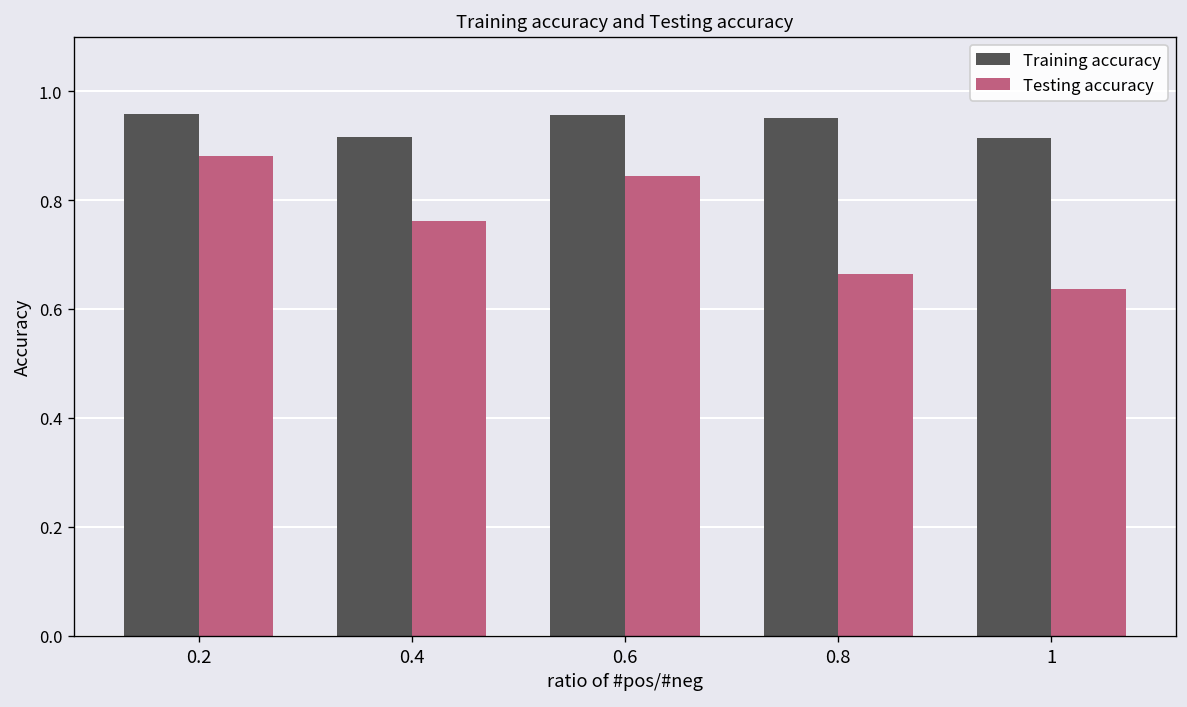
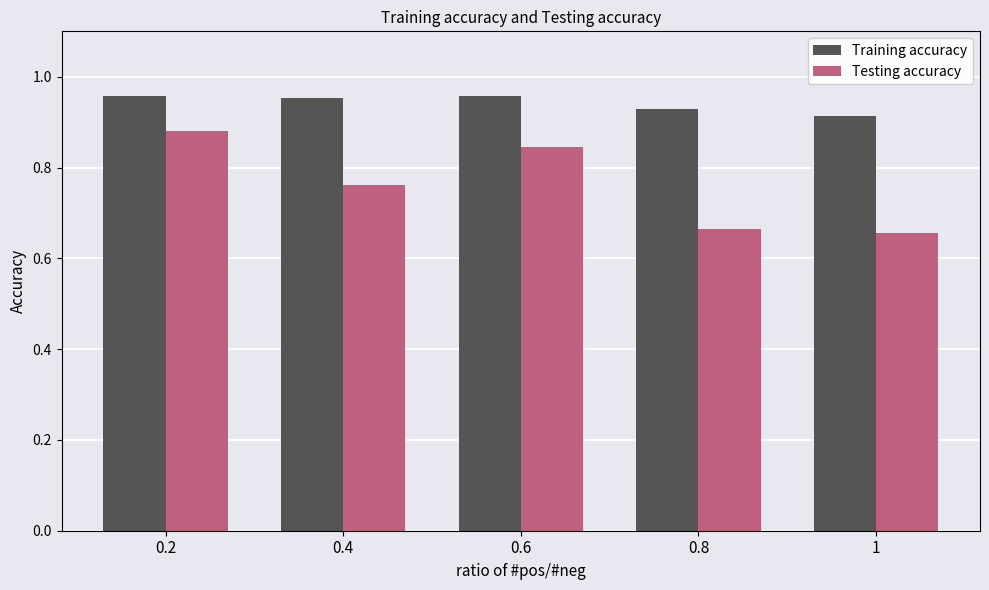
Training accuracy, 0.4: 0.92 -> 0.95
Training accuracy, 0.8: 0.95 -> 0.93
Testing accuracy, 1: 0.64 -> 0.66
